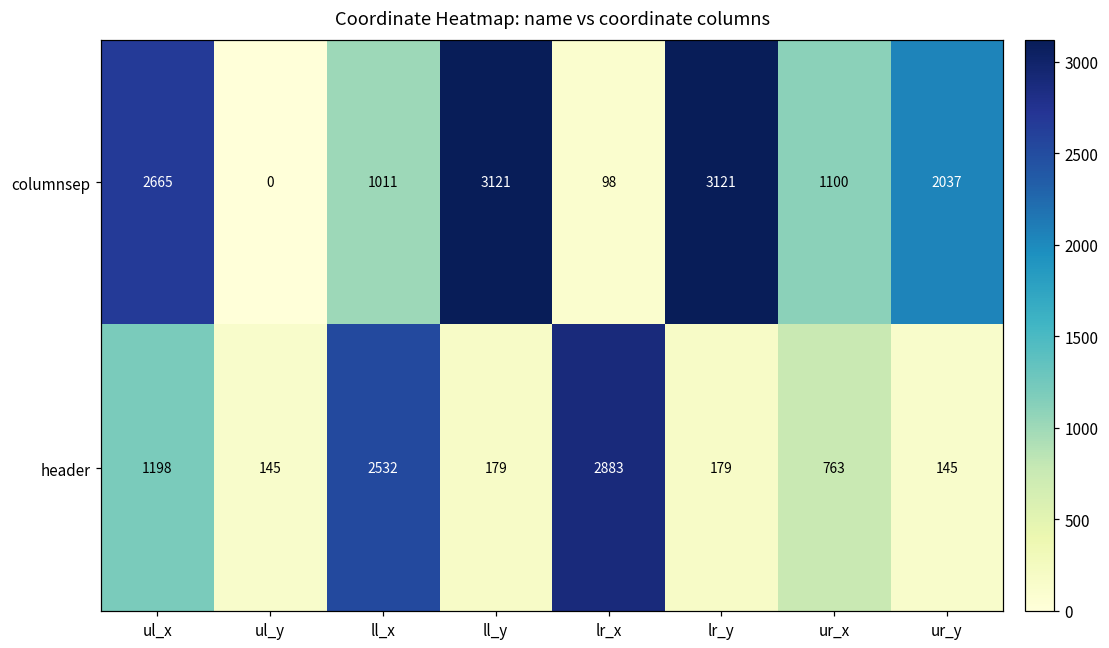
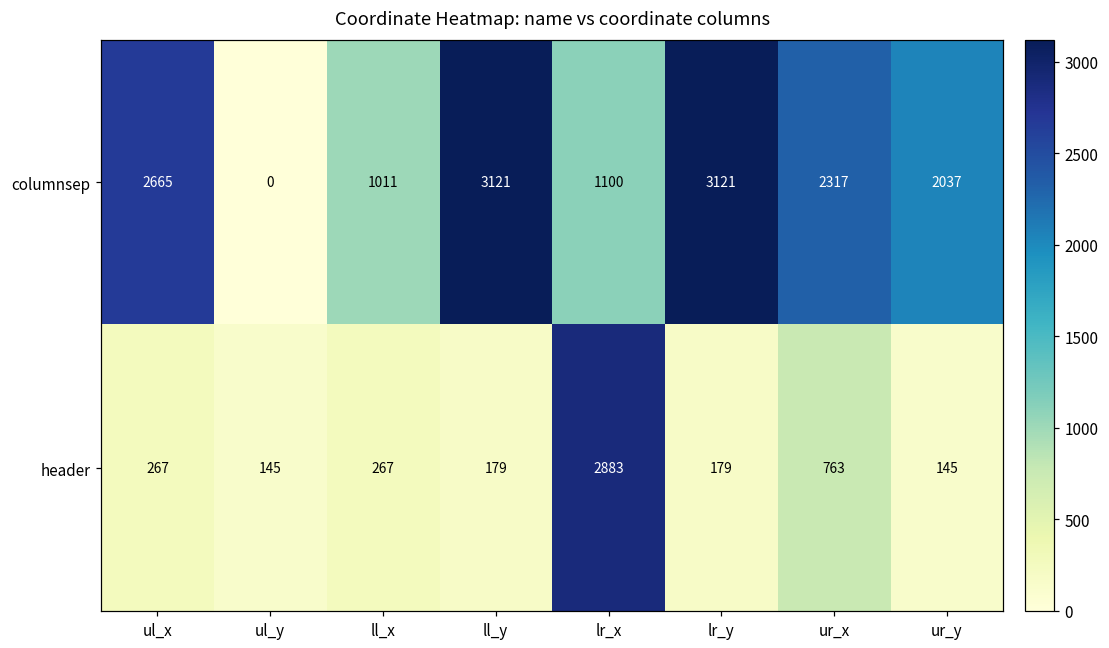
columnsep, lr_x: 98 -> 1100
columnsep, ur_x: 1100 -> 2317
header, ul_x: 1198 -> 267
header, ll_x: 2532 -> 267
